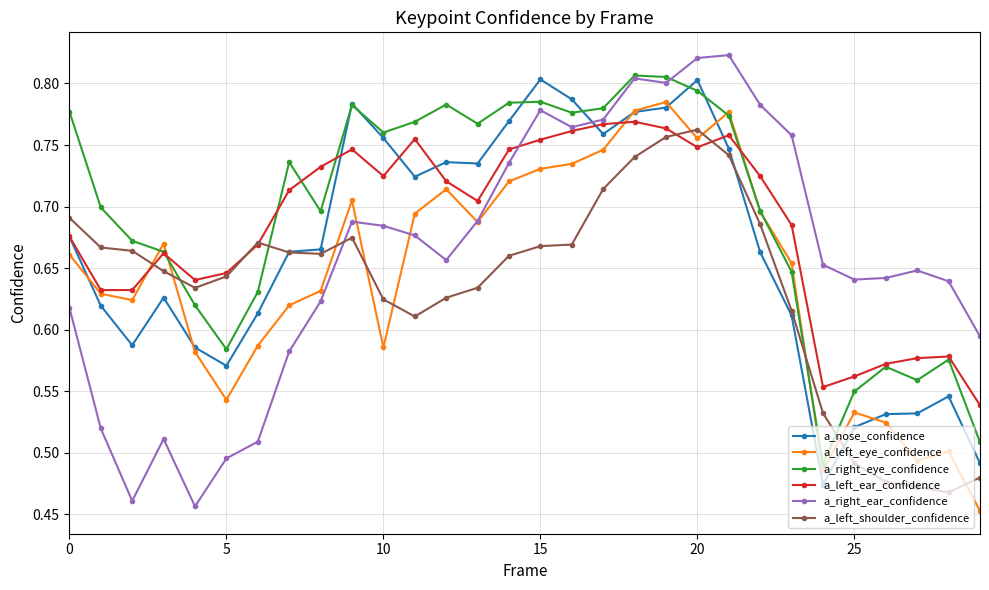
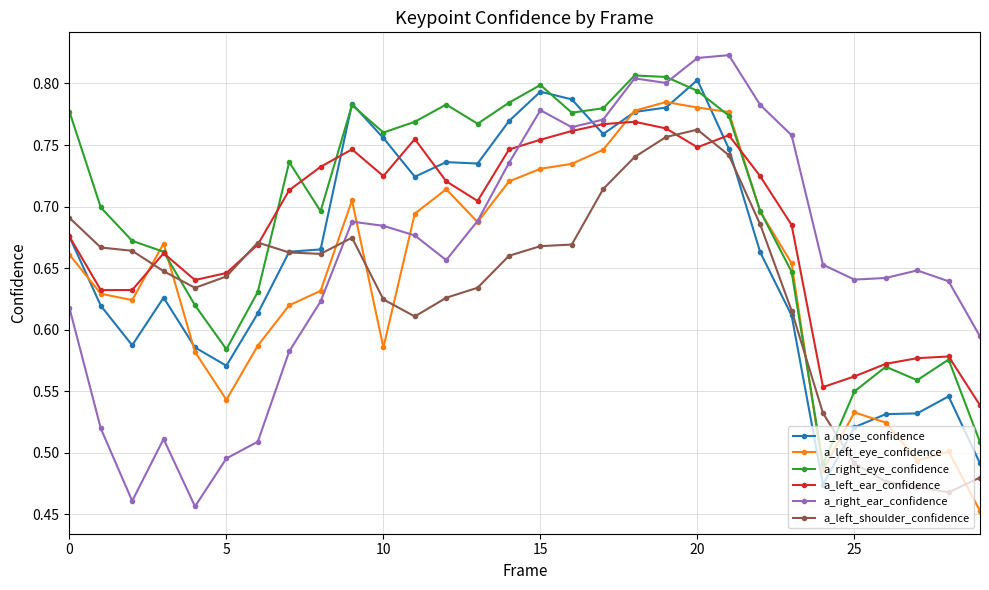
a_nose_confidence, 15: 0.803 -> 0.793
a_right_eye_confidence, 15: 0.785 -> 0.799
a_left_eye_confidence, 20: 0.755 -> 0.780
